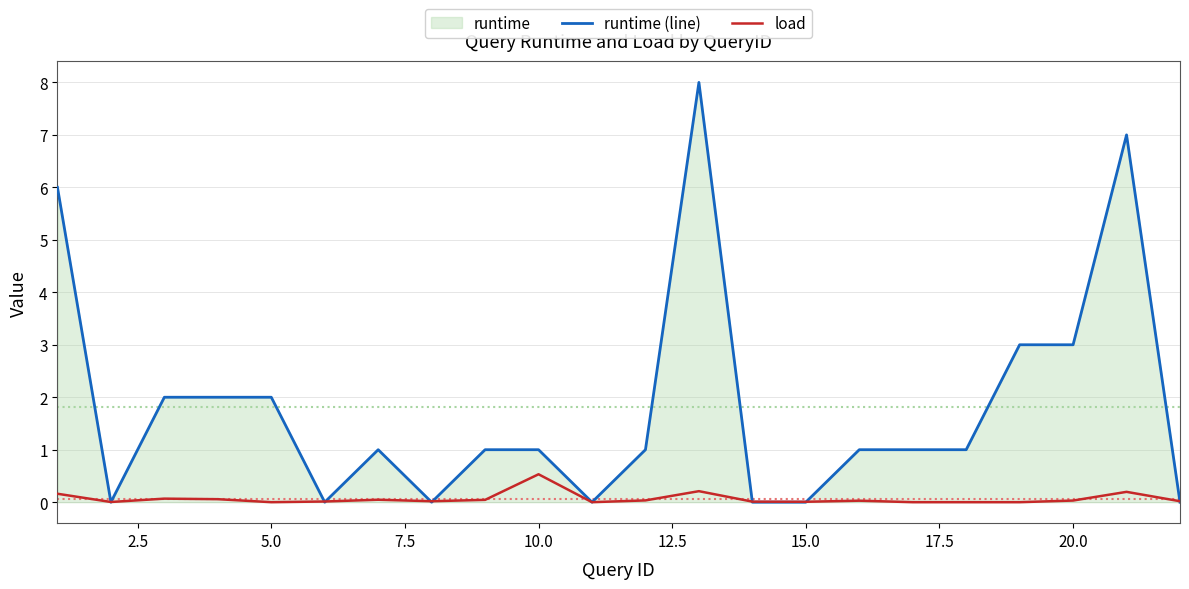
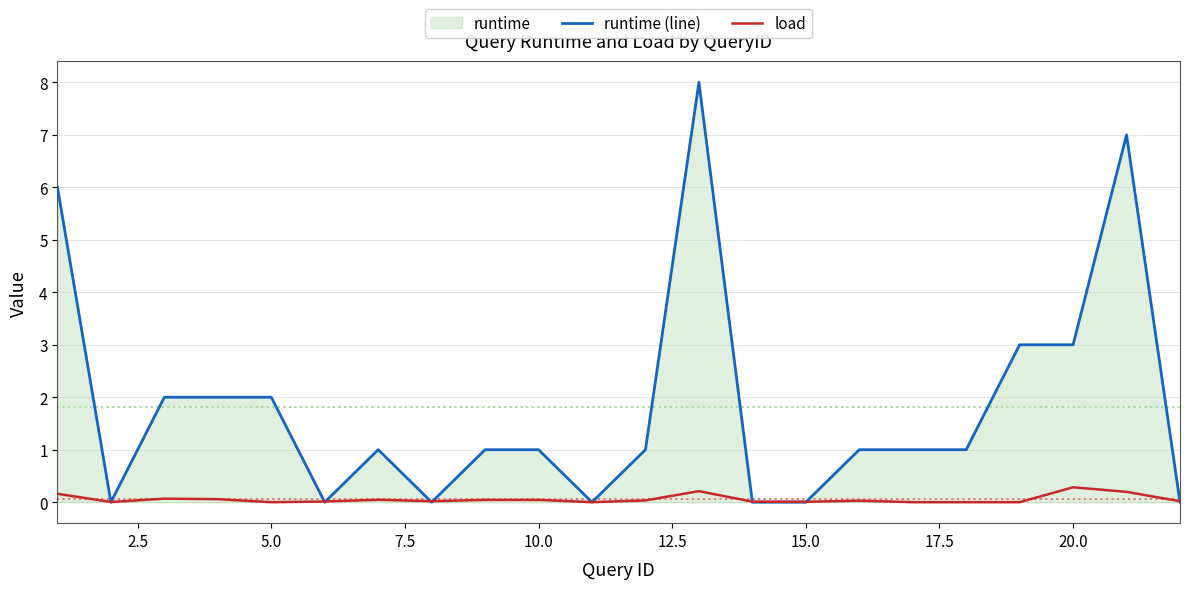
load, 10.0: 0.5 -> 0.0
load, 20.0: 0.0 -> 0.3
